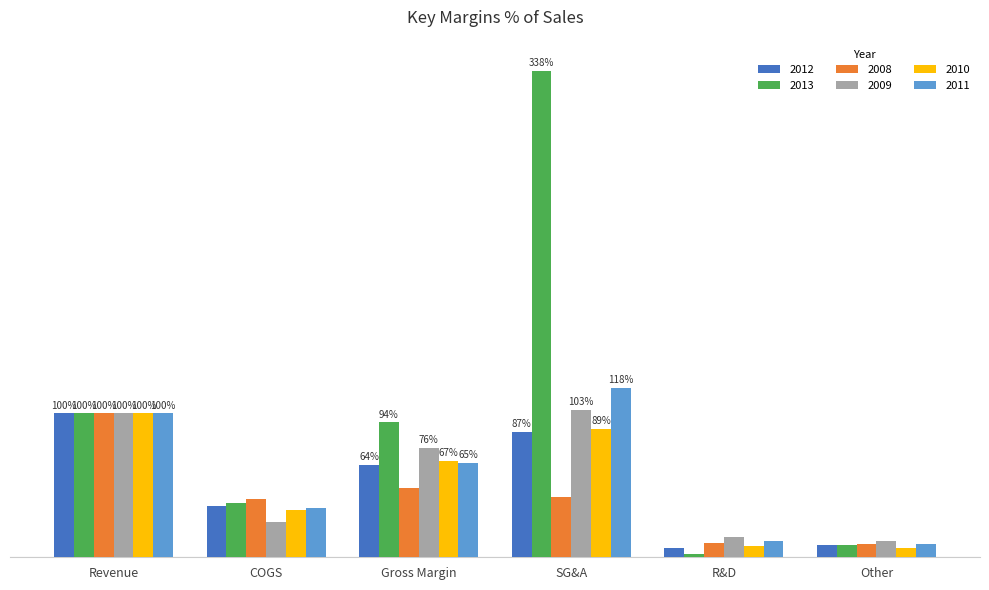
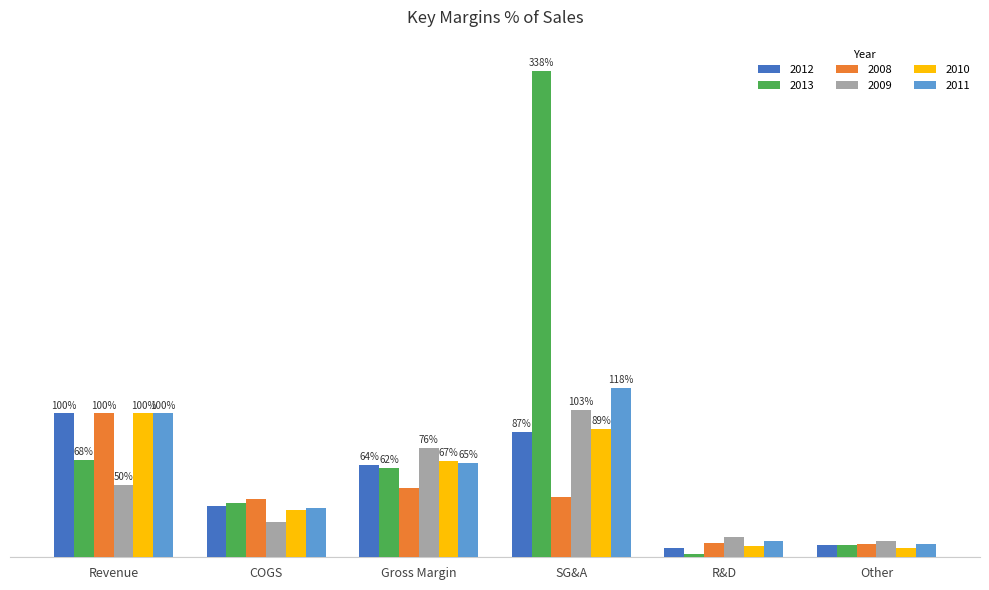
2013, Revenue: 100% -> 68%
2009, Revenue: 100% -> 50%
2013, Gross Margin: 94% -> 62%
